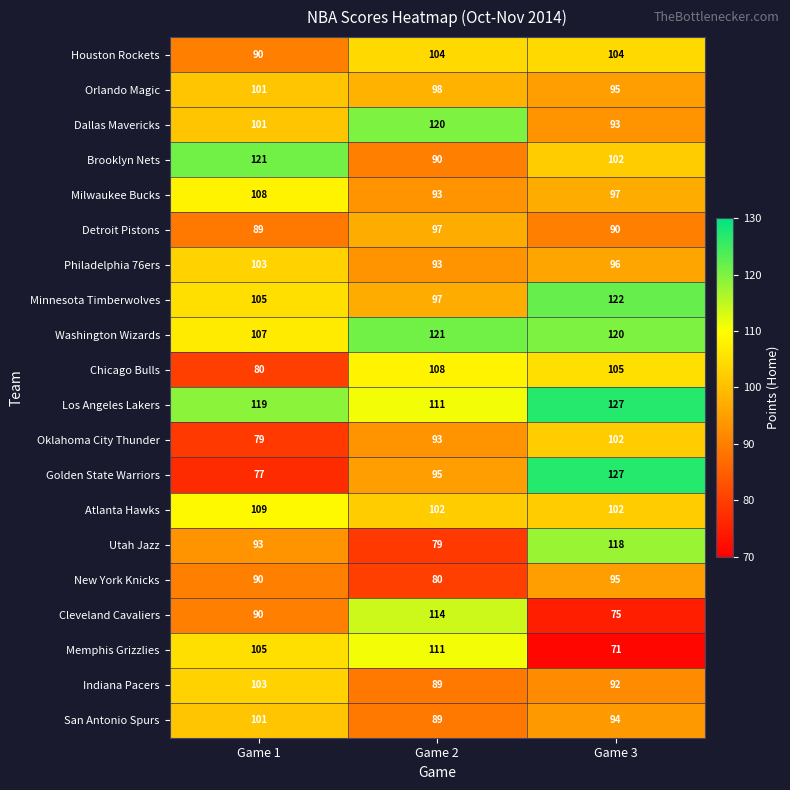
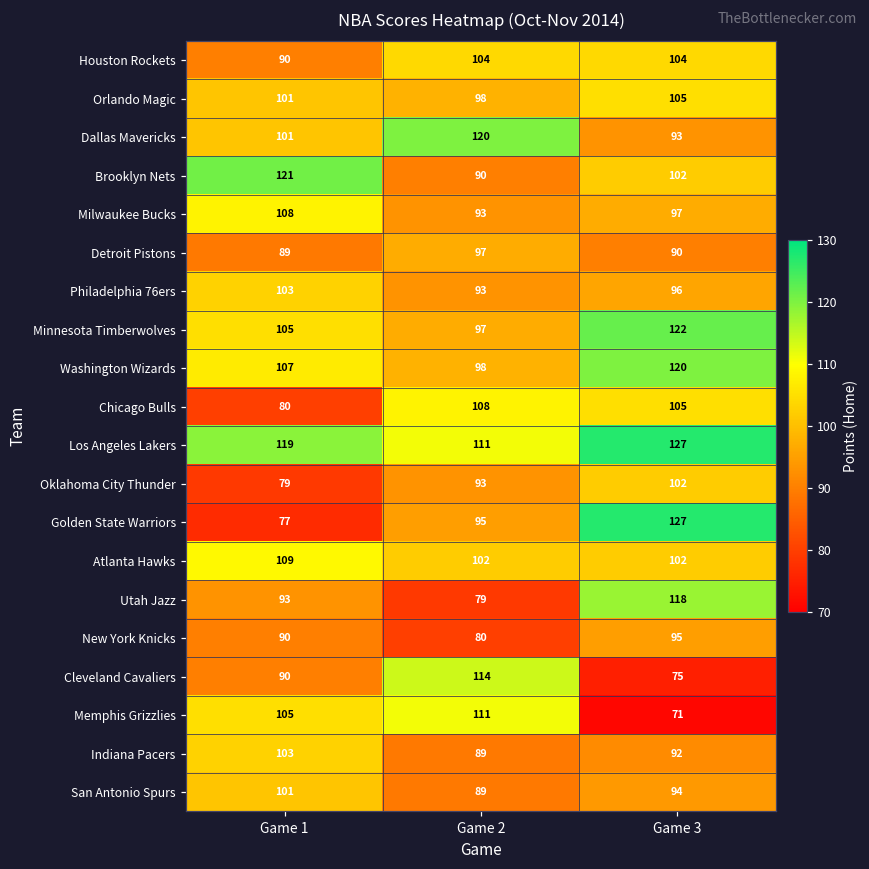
Orlando Magic, Game 3: 95 -> 105
Washington Wizards, Game 2: 121 -> 98
